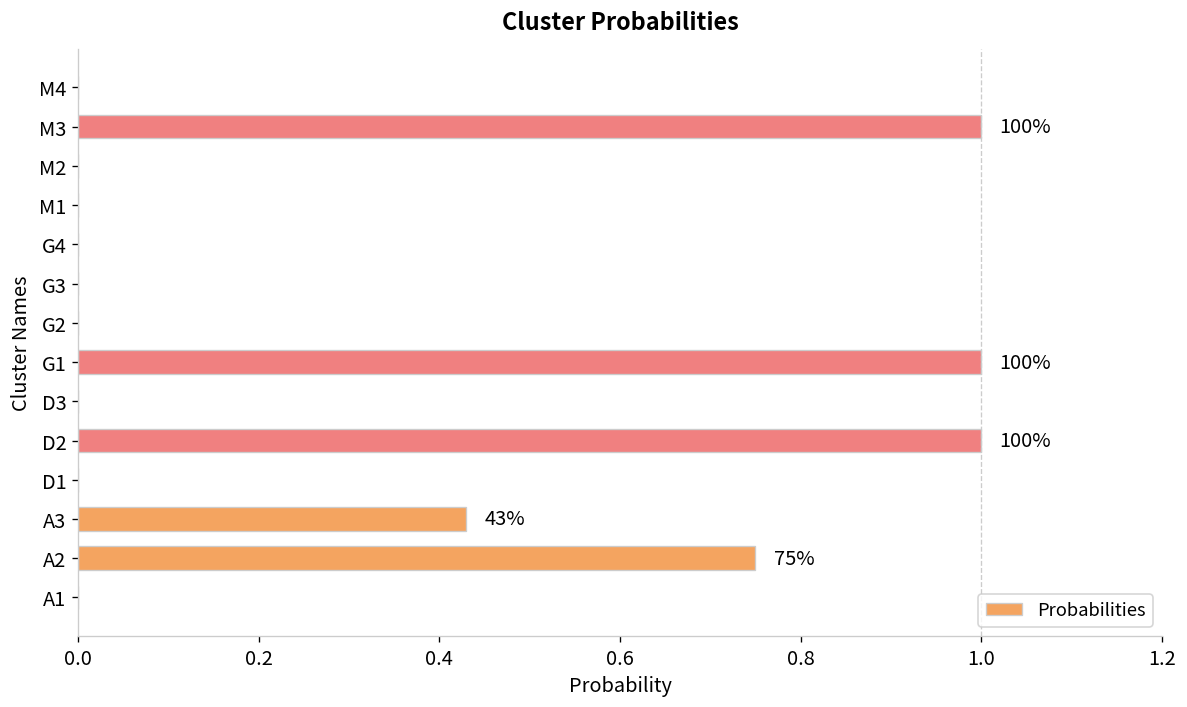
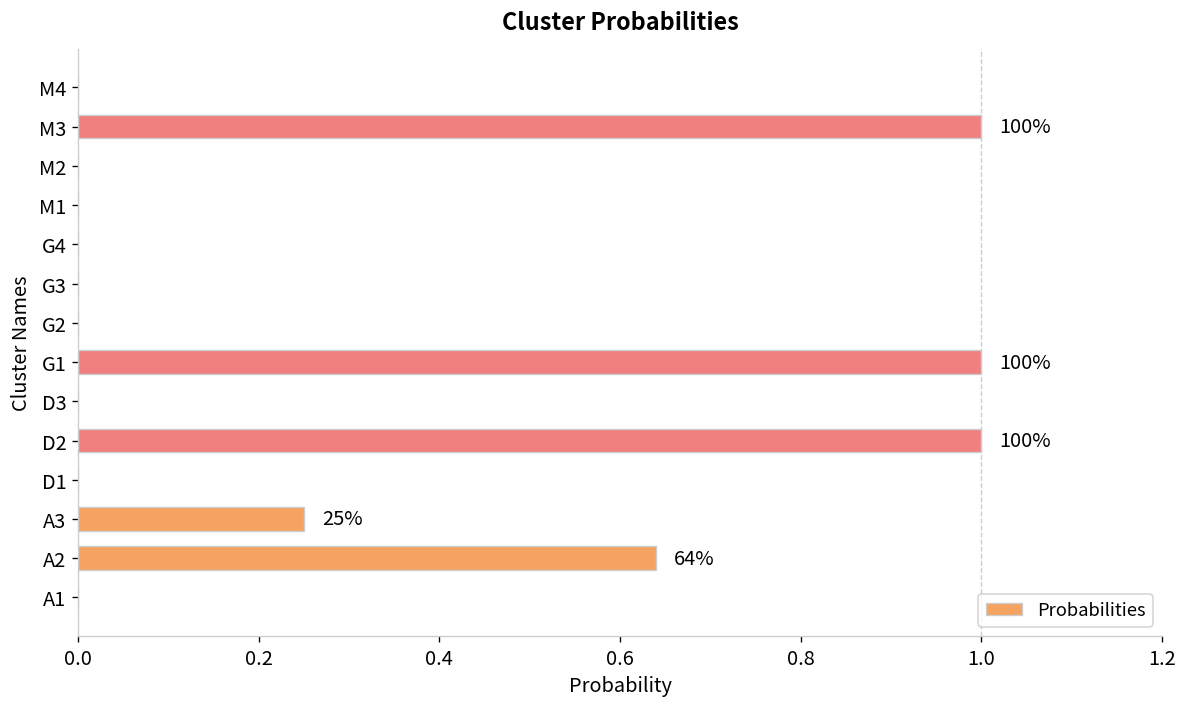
A3: 43% -> 25%
A2: 75% -> 64%
